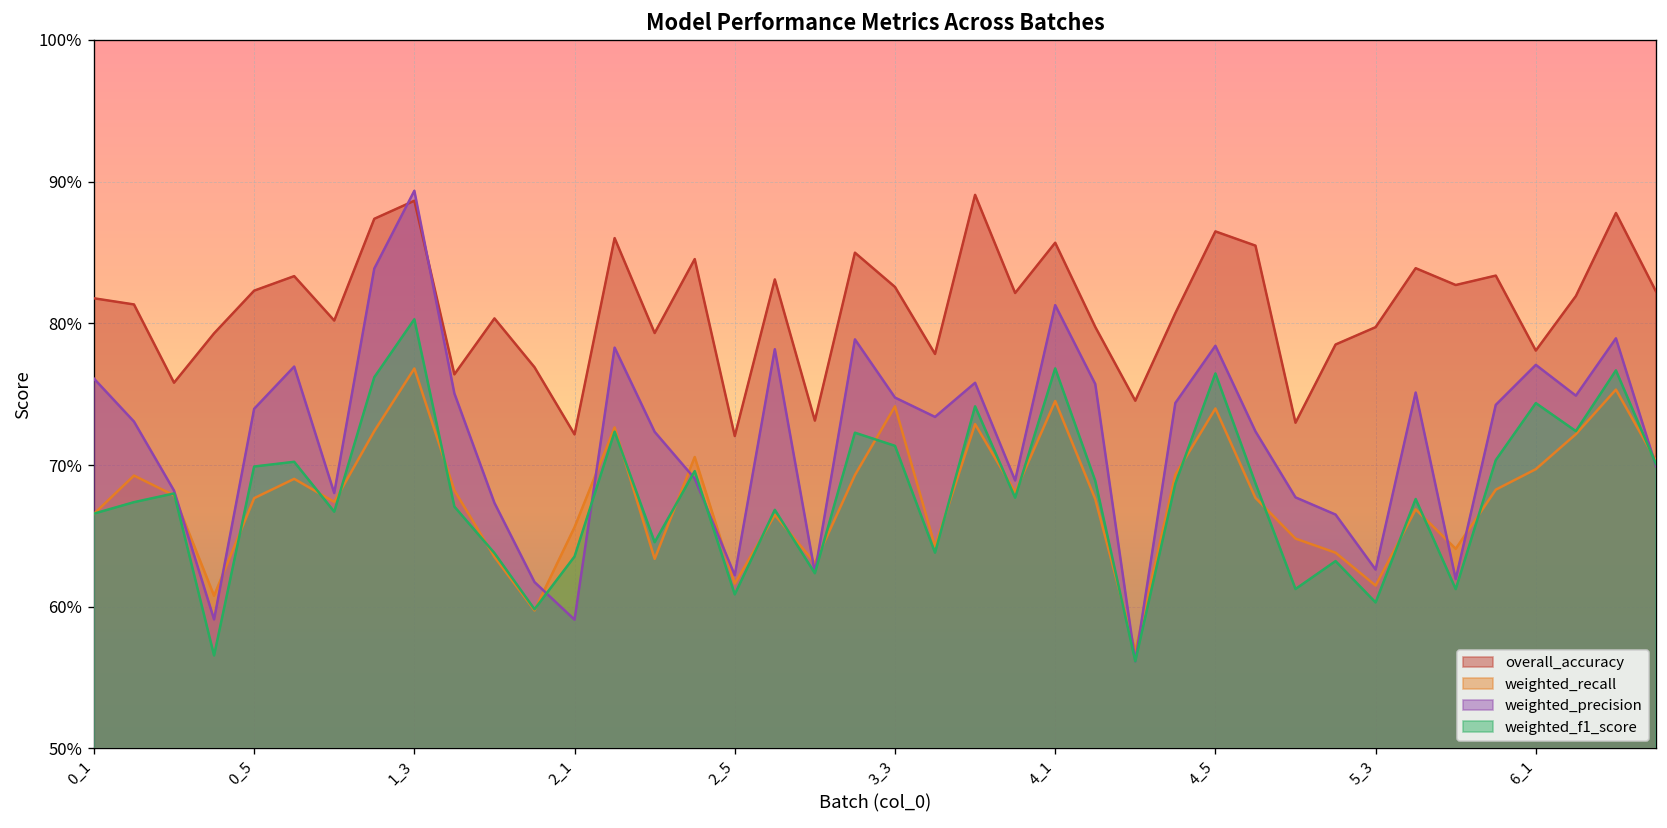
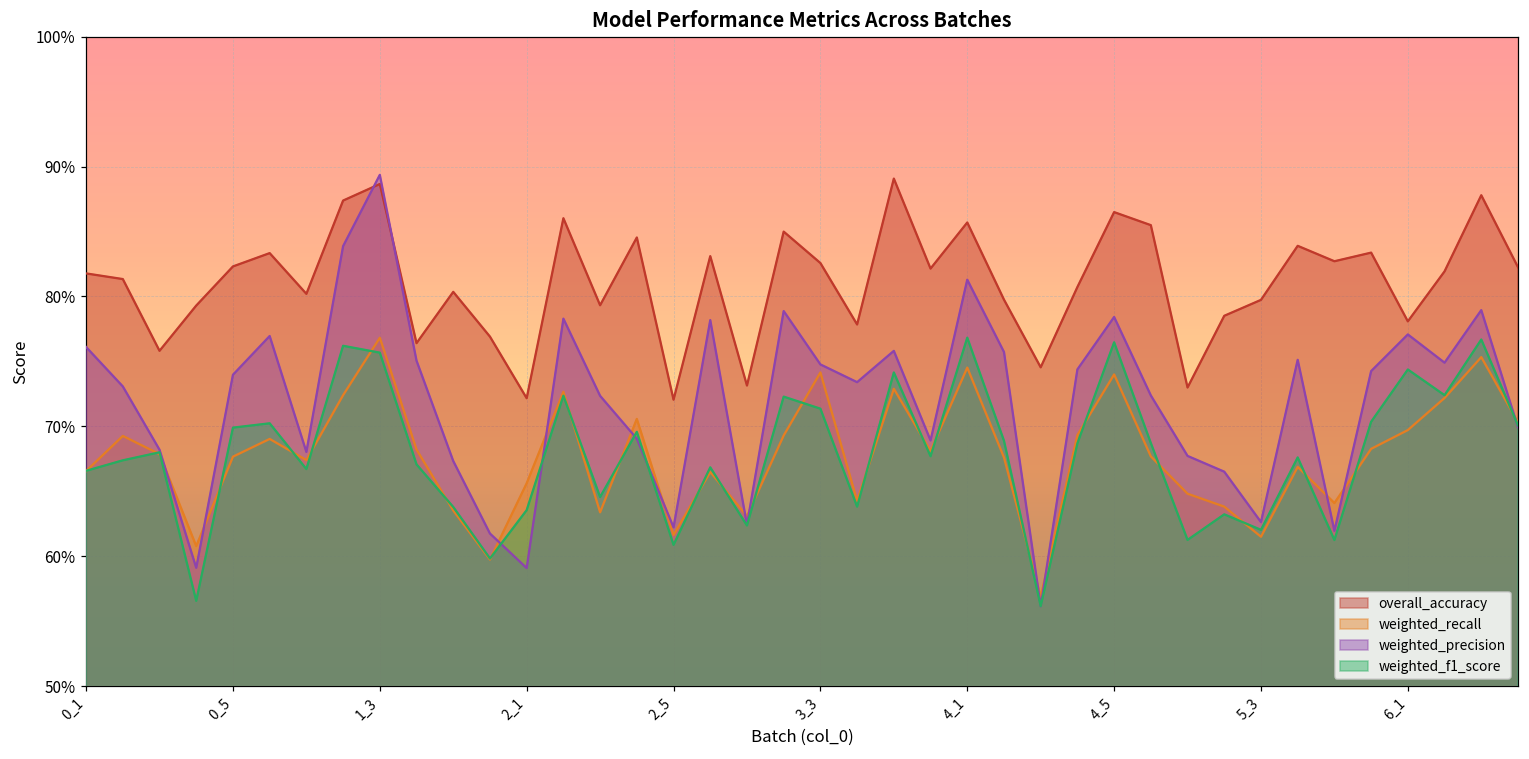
weighted_f1_score, 1_3: 80.3% -> 75.7%
weighted_f1_score, 5_3: 60.3% -> 62.0%
